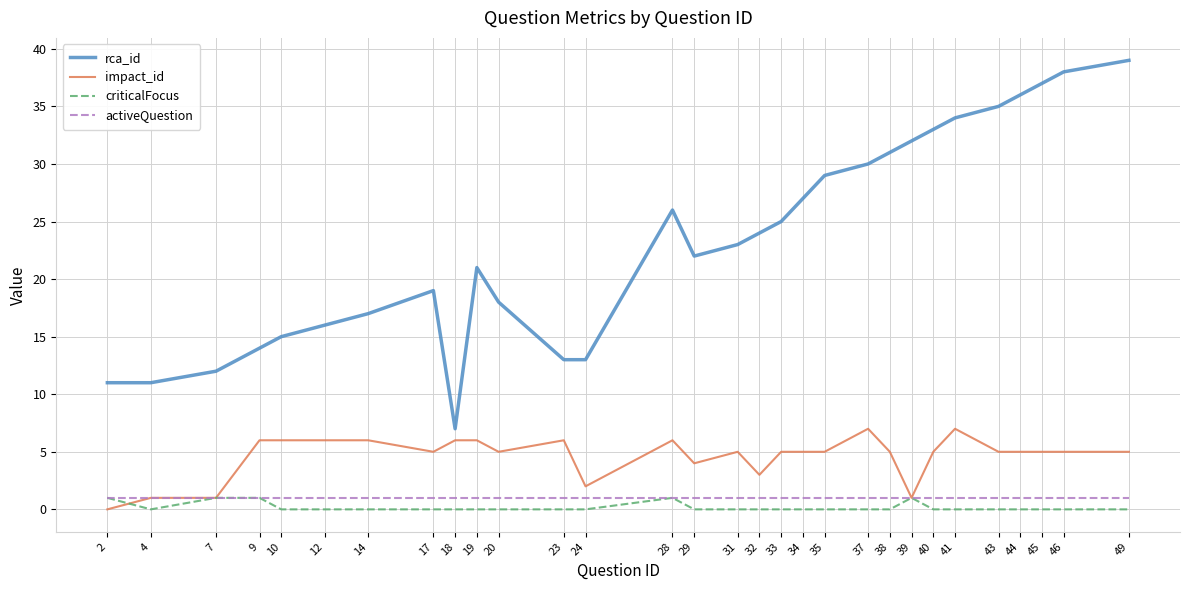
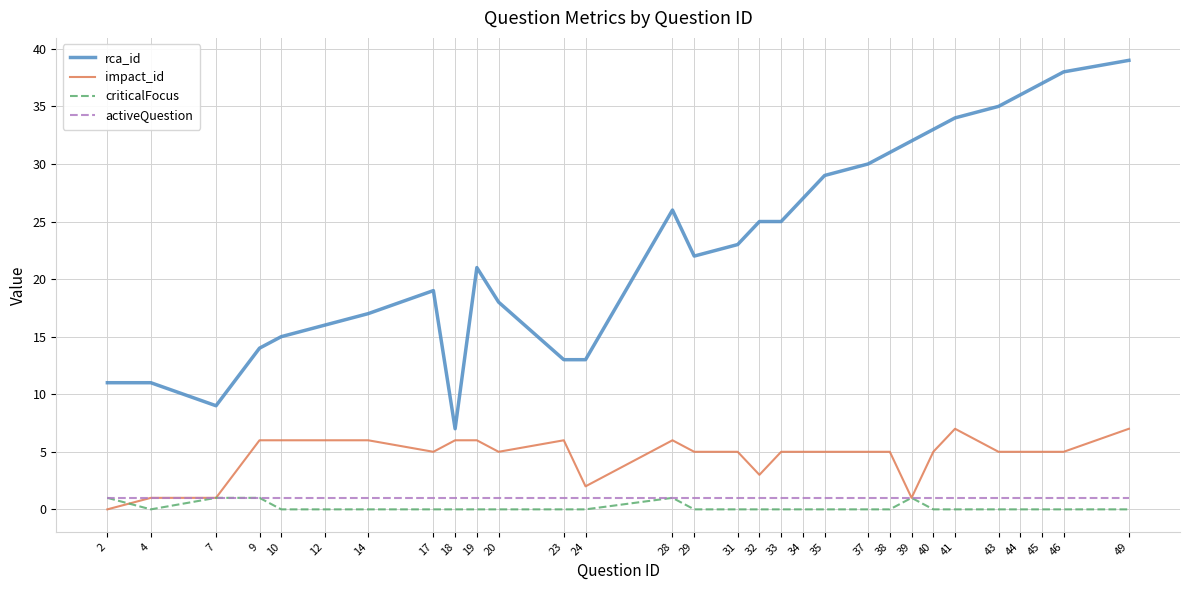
rca_id, 7: 12 -> 9
impact_id, 29: 4 -> 5
rca_id, 32: 24 -> 25
impact_id, 37: 7 -> 5
impact_id, 49: 5 -> 7
